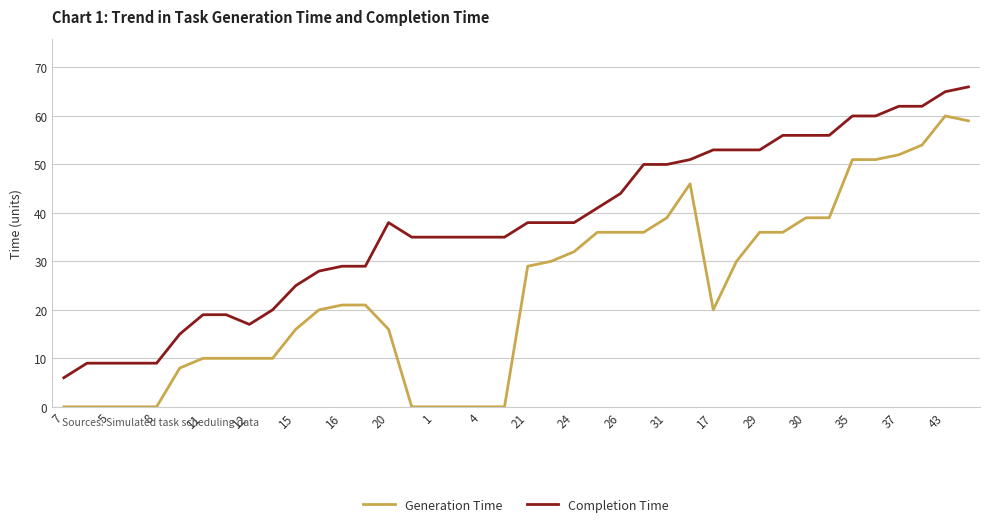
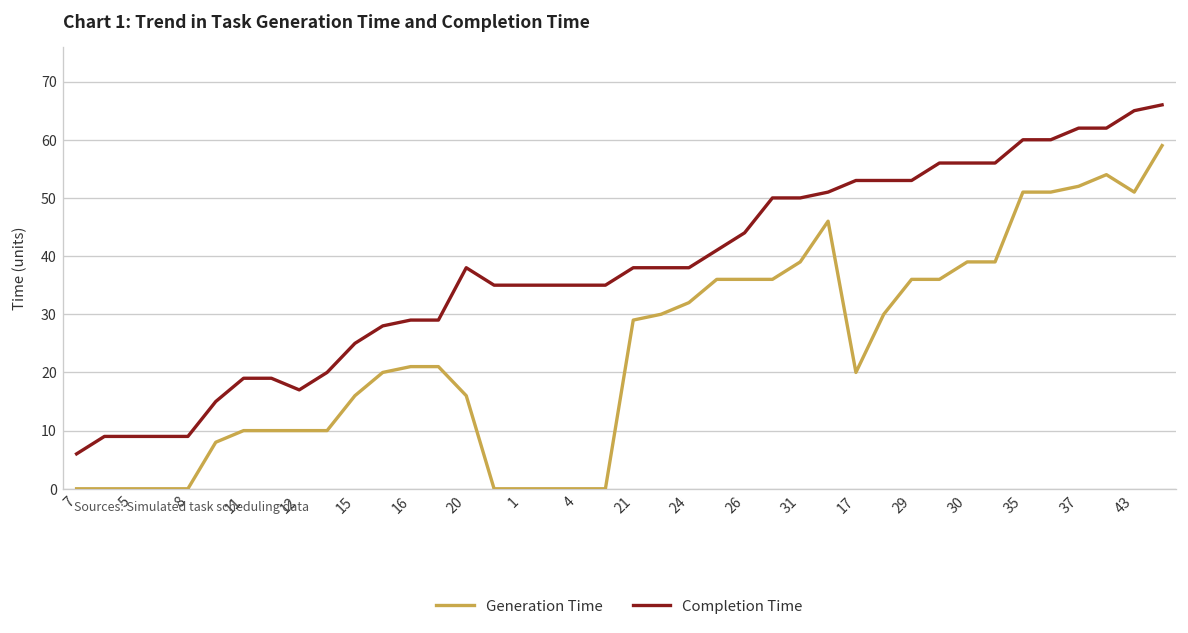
Generation Time, 43: 60 -> 51
